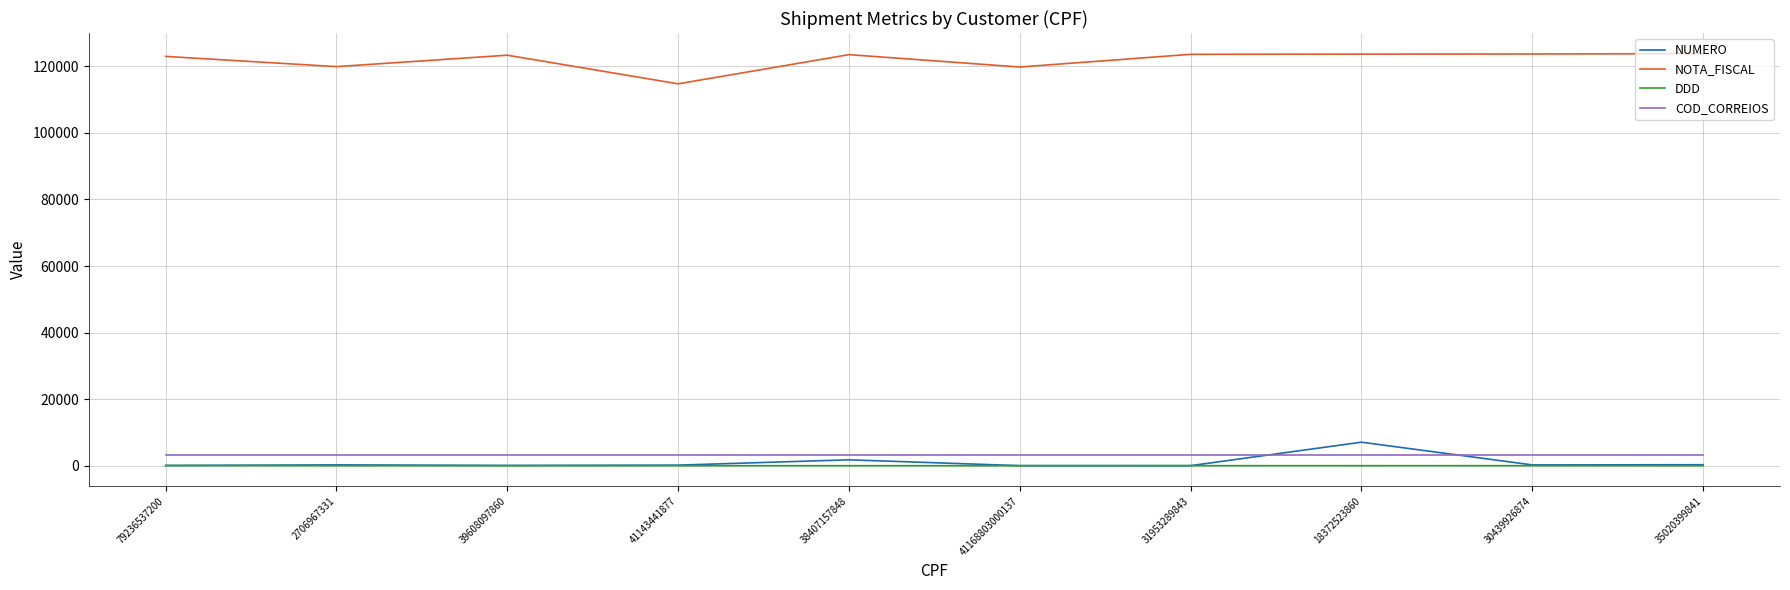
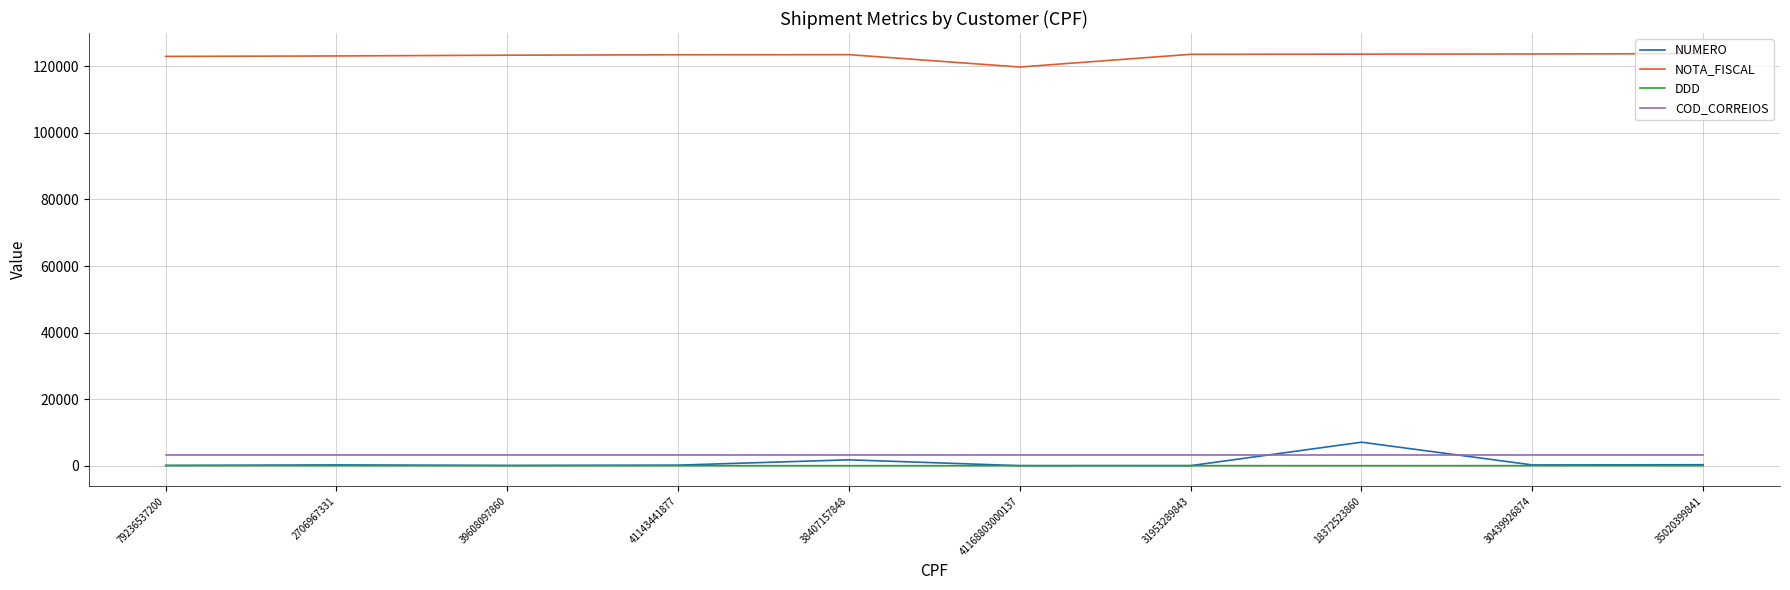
NOTA_FISCAL, 2706967331: 120000 -> 123000
NOTA_FISCAL, 41143441877: 115000 -> 123000
